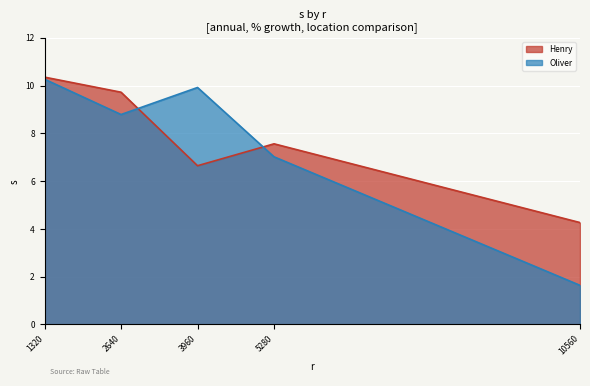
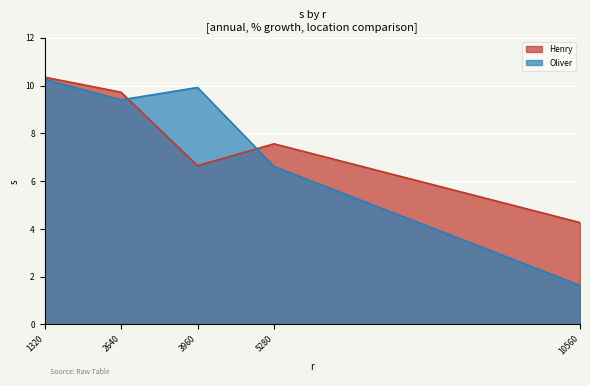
Oliver, 2640: 8.8 -> 9.4
Oliver, 5280: 7.0 -> 6.6
